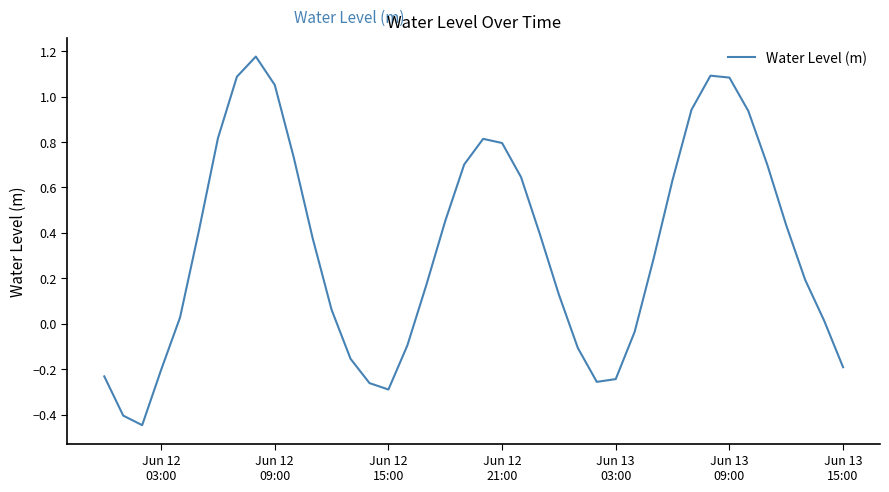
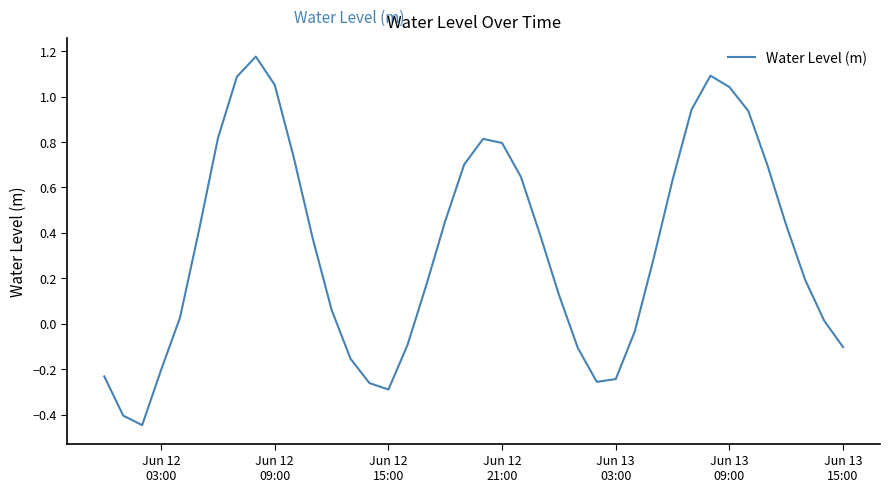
Jun 13 09:00: 1.08 -> 1.04
Jun 13 15:00: -0.19 -> -0.10
